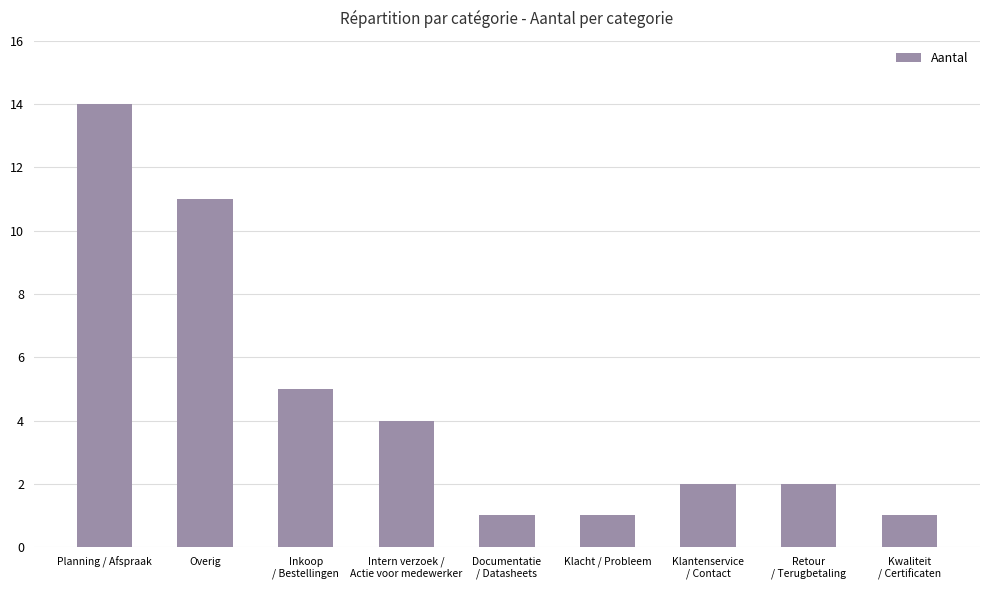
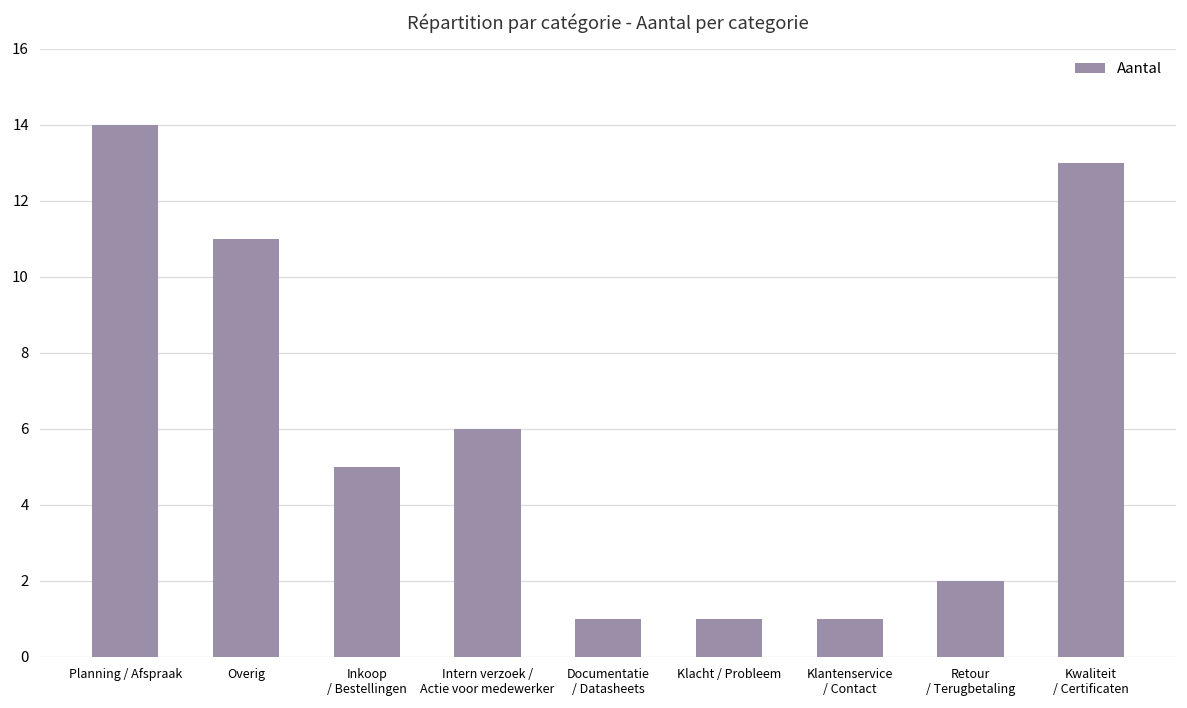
Intern verzoek / Actie voor medewerker: 4 -> 6
Klantenservice / Contact: 2 -> 1
Kwaliteit / Certificaten: 1 -> 13
